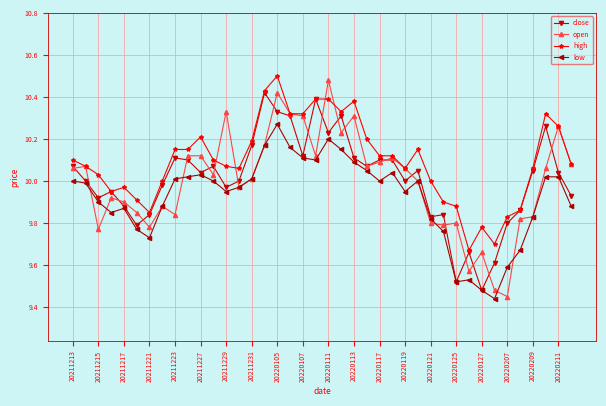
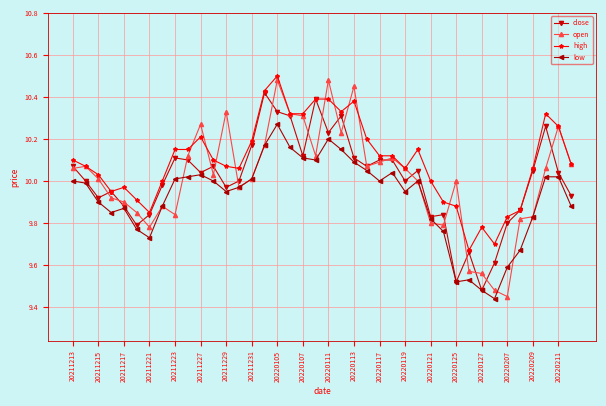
open, 20211215: 9.77 -> 10.01
open, 20211227: 10.12 -> 10.27
open, 20220105: 10.42 -> 10.48
open, 20220113: 10.31 -> 10.45
open, 20220125: 9.8 -> 10.0
open, 20220127: 9.66 -> 9.56
